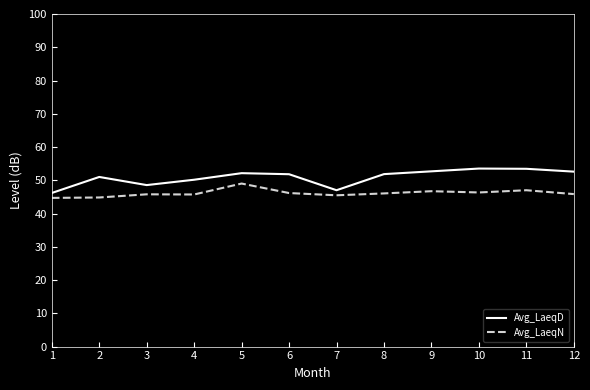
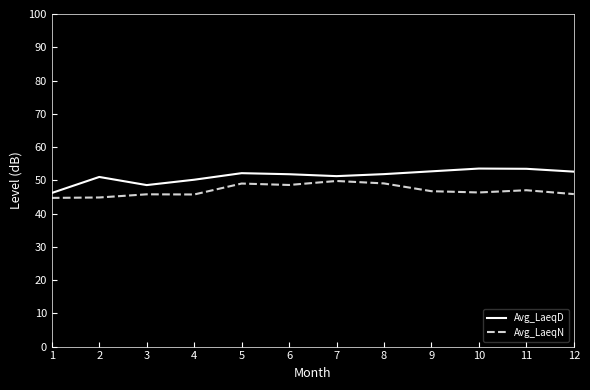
Avg_LaeqN, 6: 46 -> 49
Avg_LaeqD, 7: 47 -> 51
Avg_LaeqN, 7: 45 -> 50
Avg_LaeqN, 8: 46 -> 49
